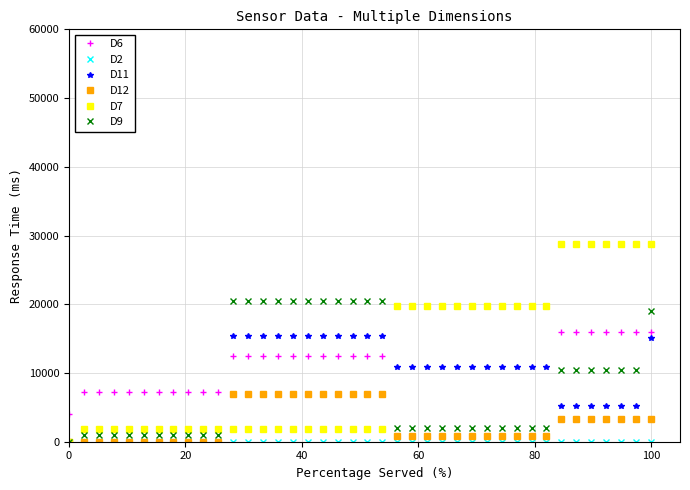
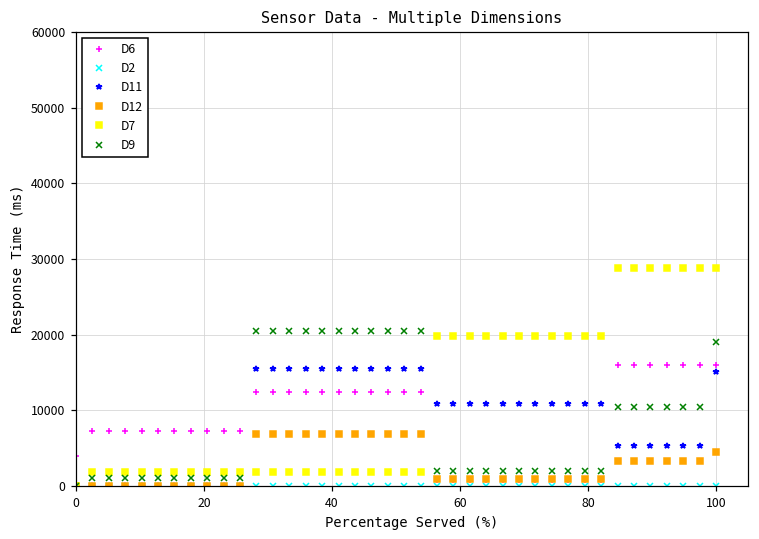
D12, 100: 3000 -> 5000
